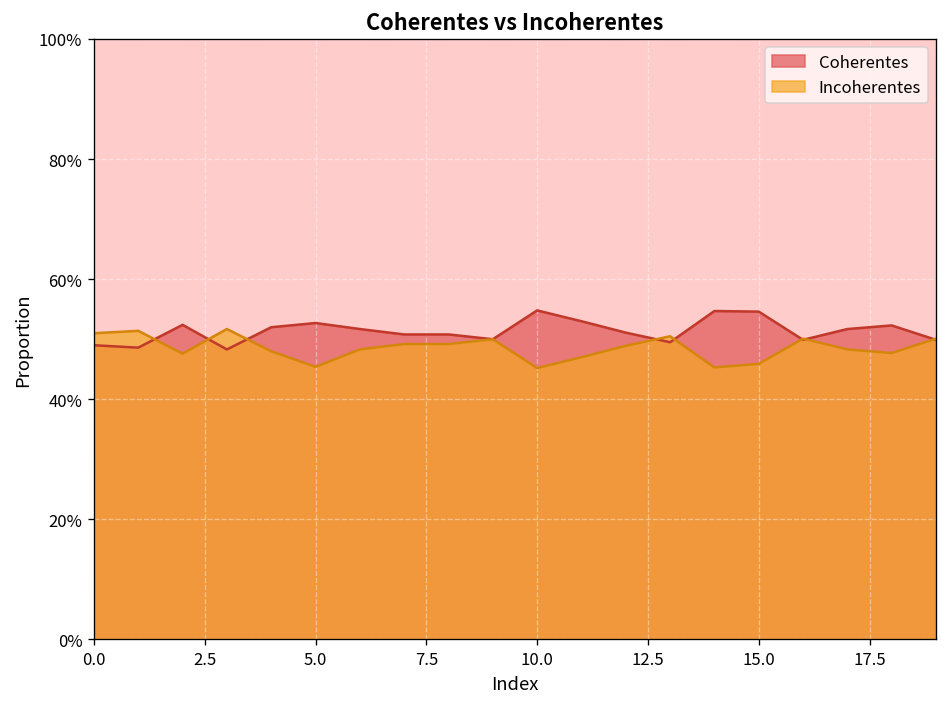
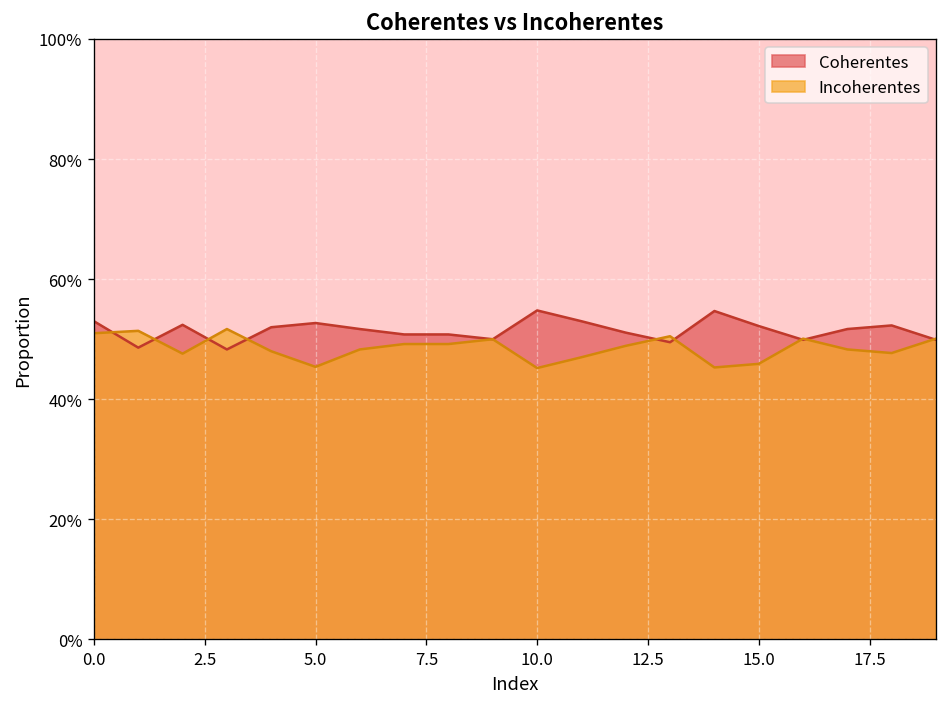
Coherentes, 0.0: 49% -> 53%
Coherentes, 15.0: 55% -> 52%
